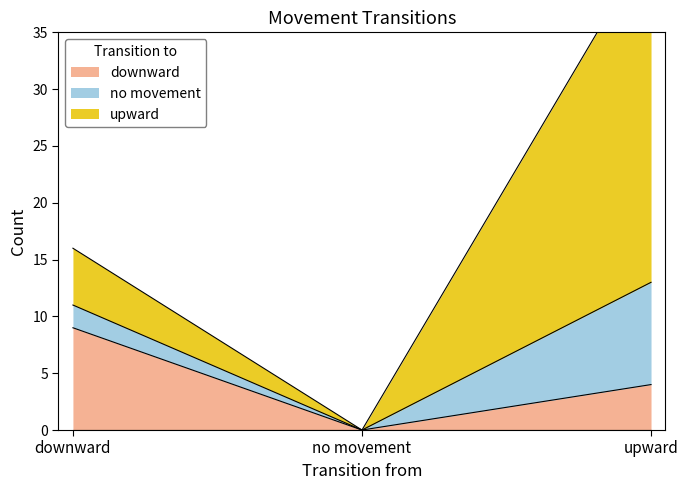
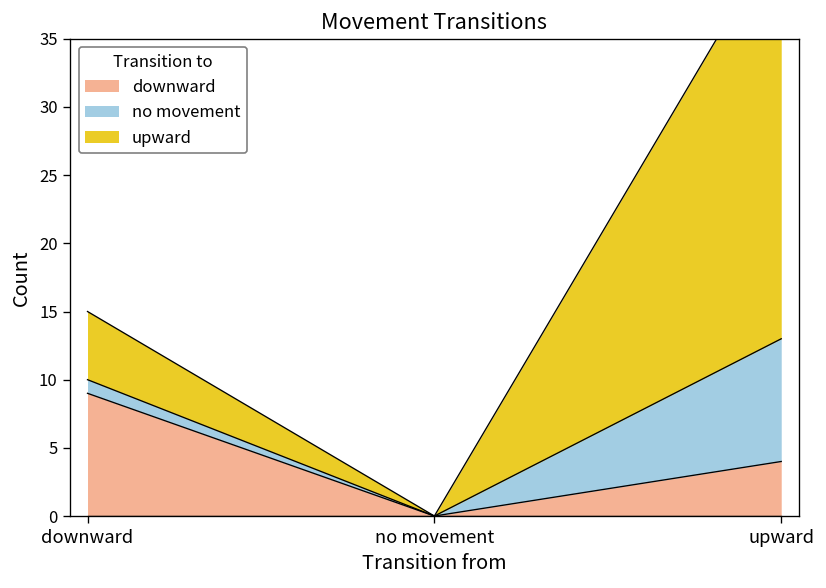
no movement, downward: 2 -> 1
